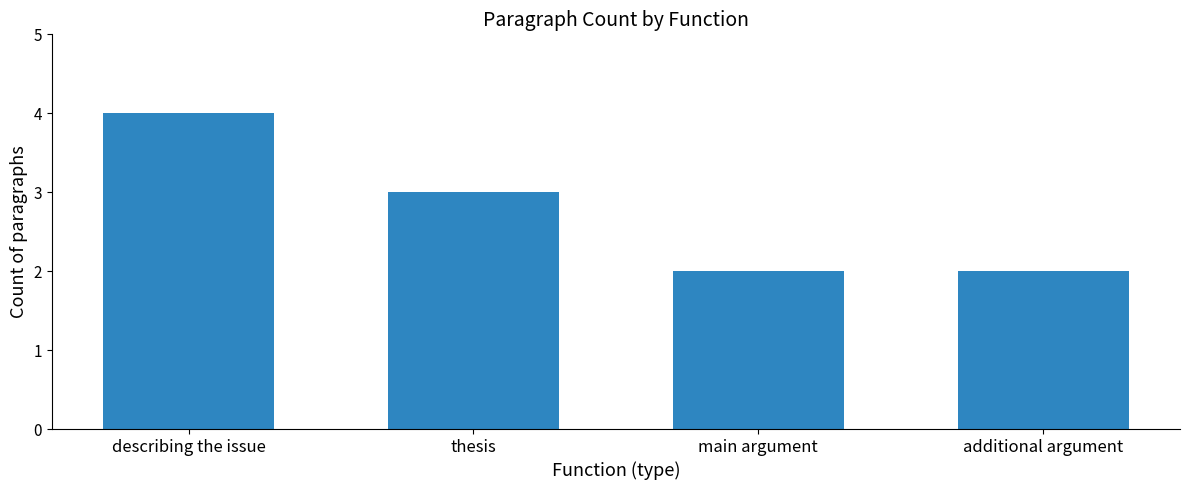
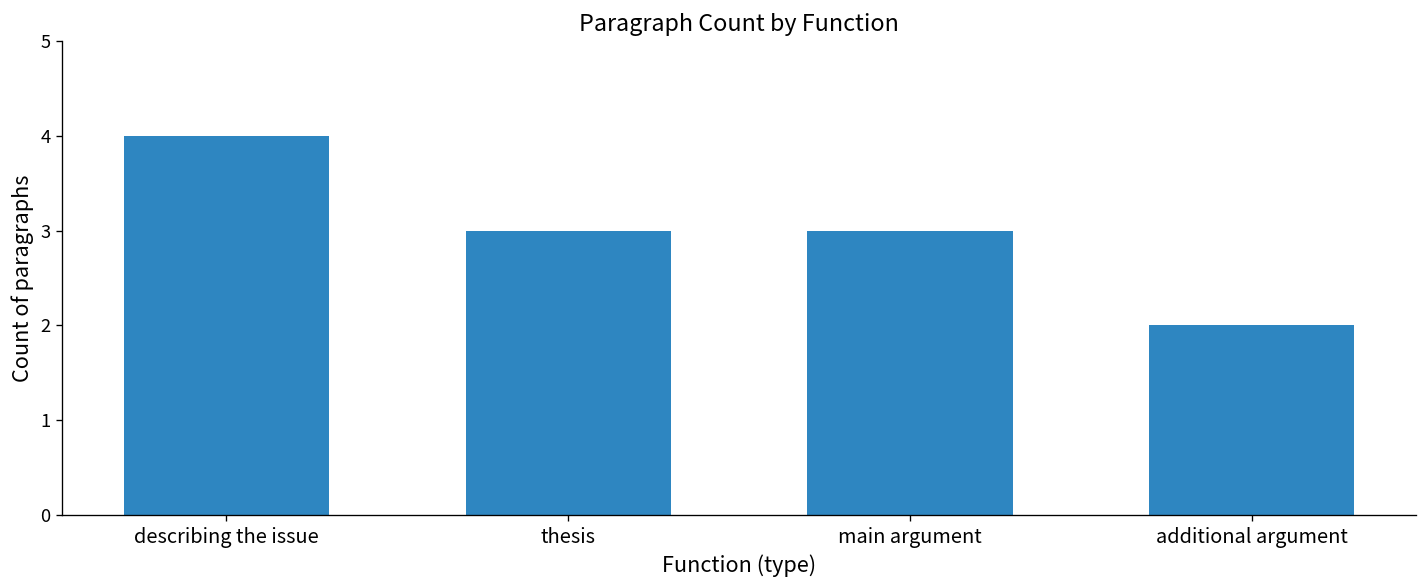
main argument: 2 -> 3
